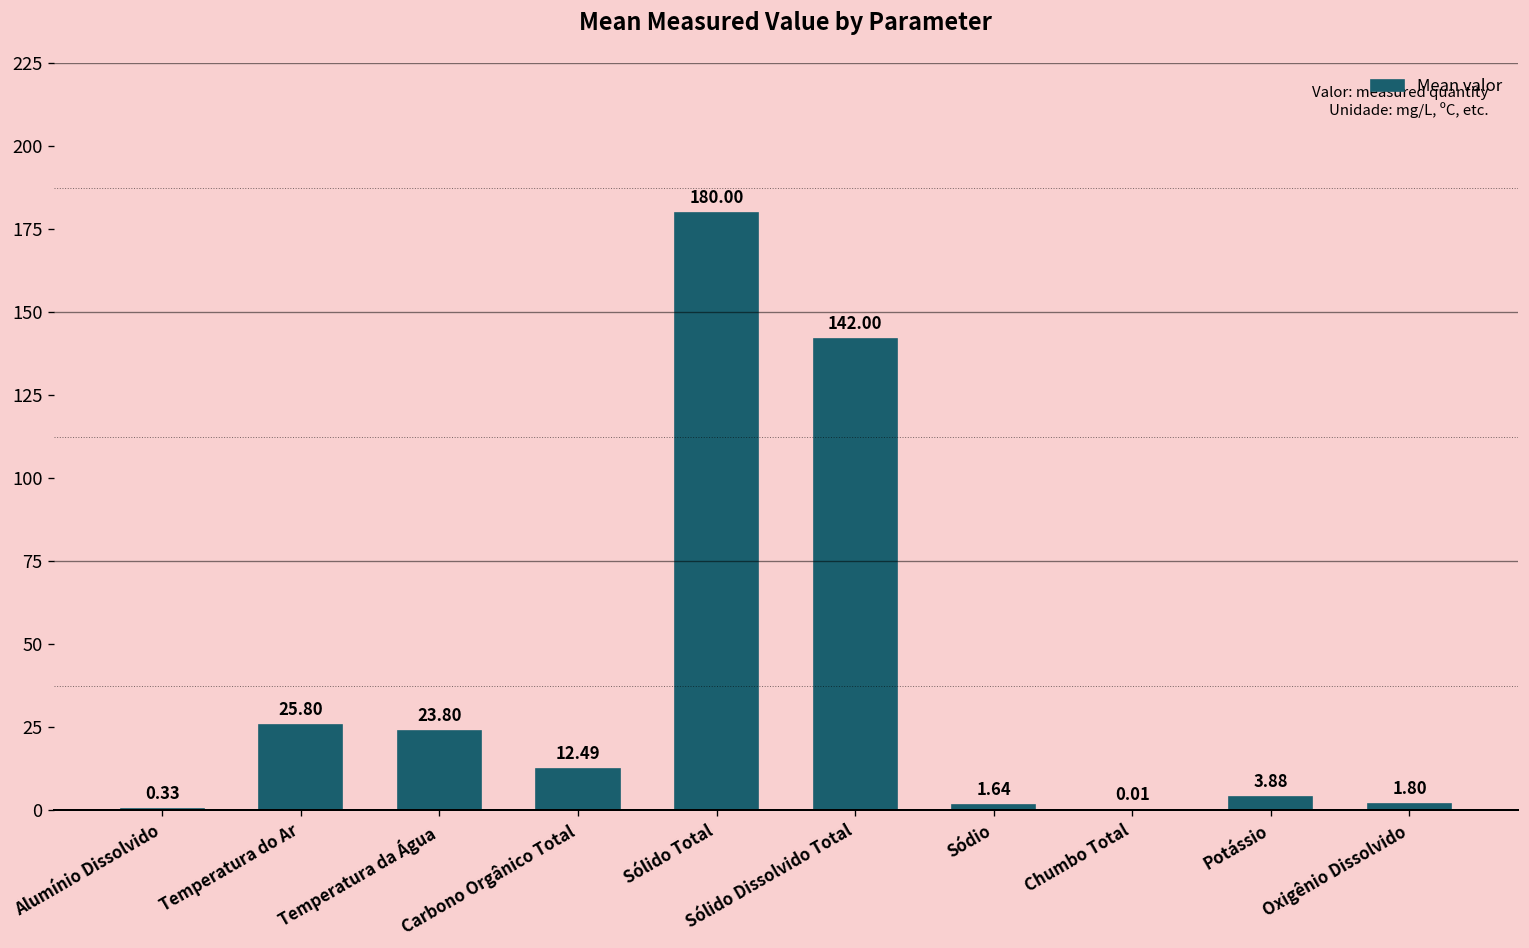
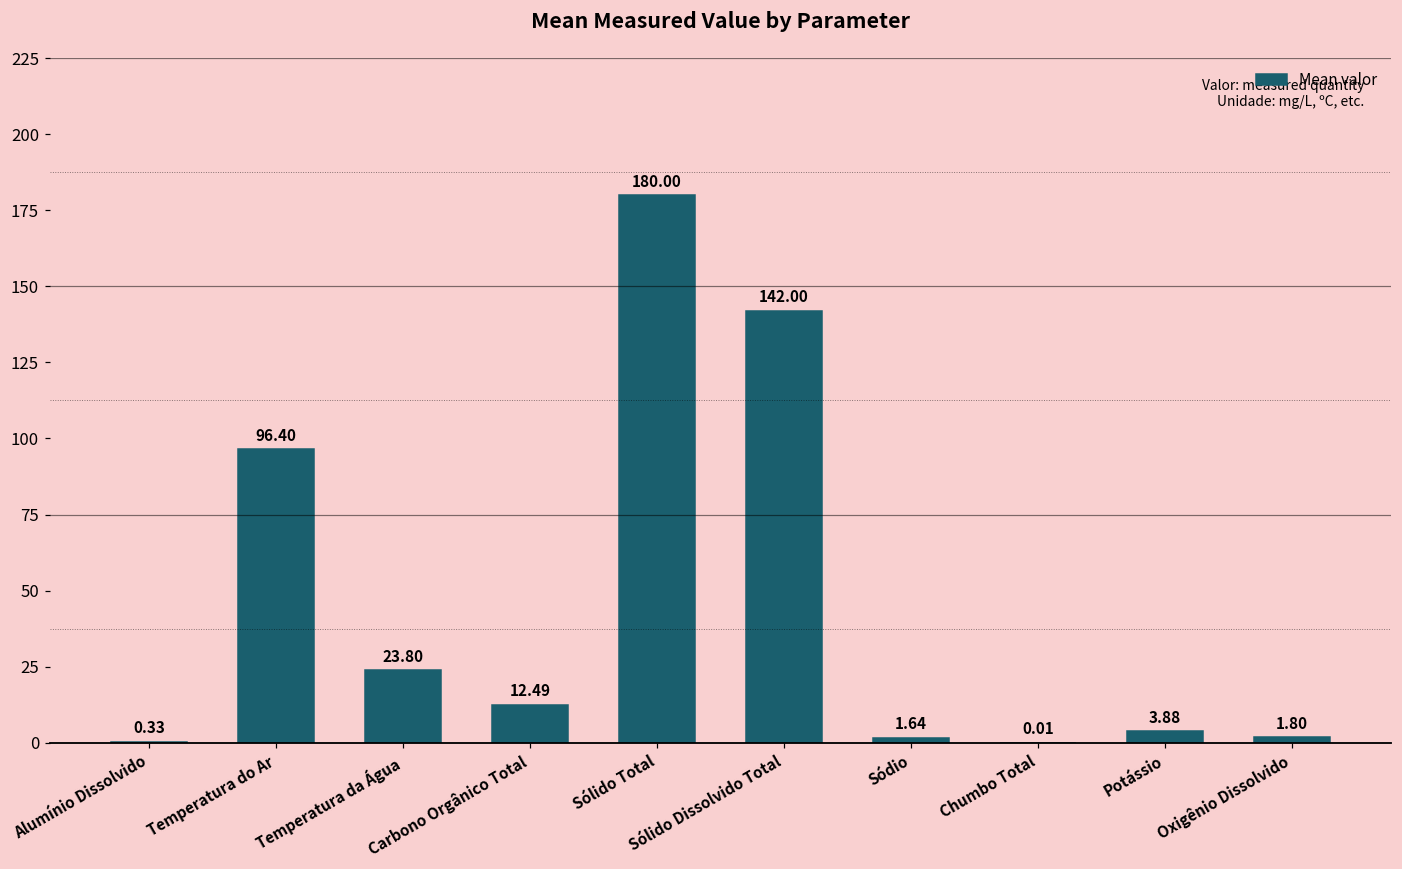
Temperatura do Ar: 25.80 -> 96.40
